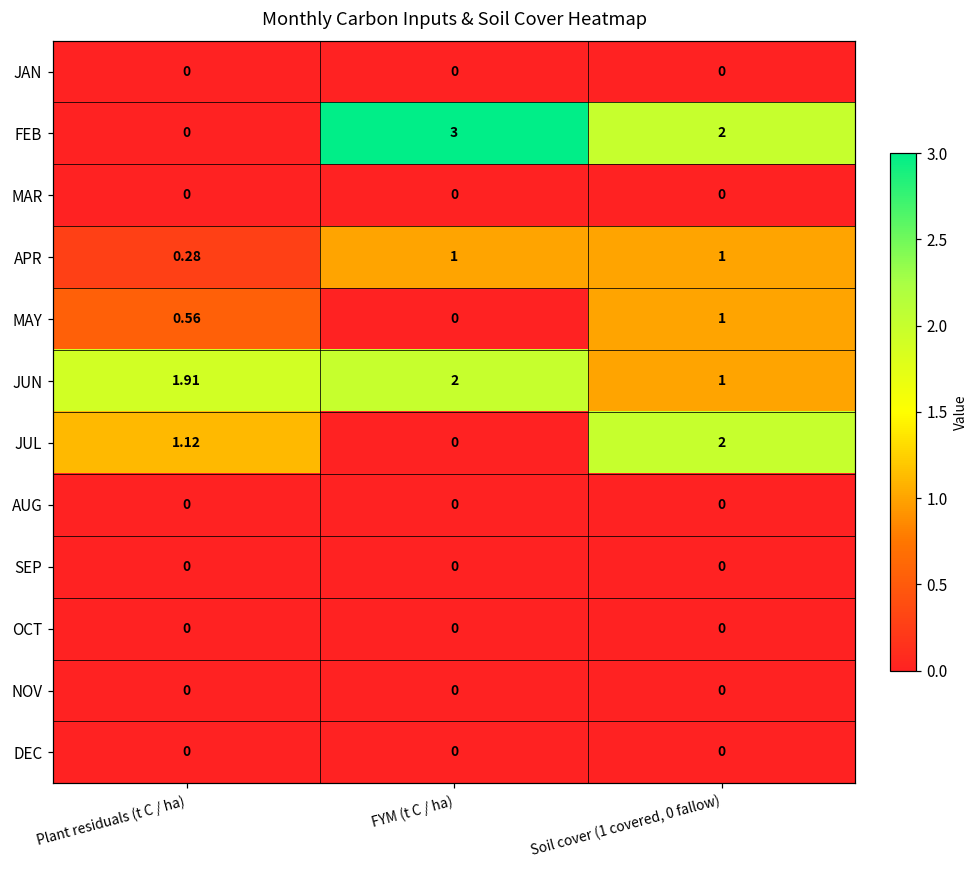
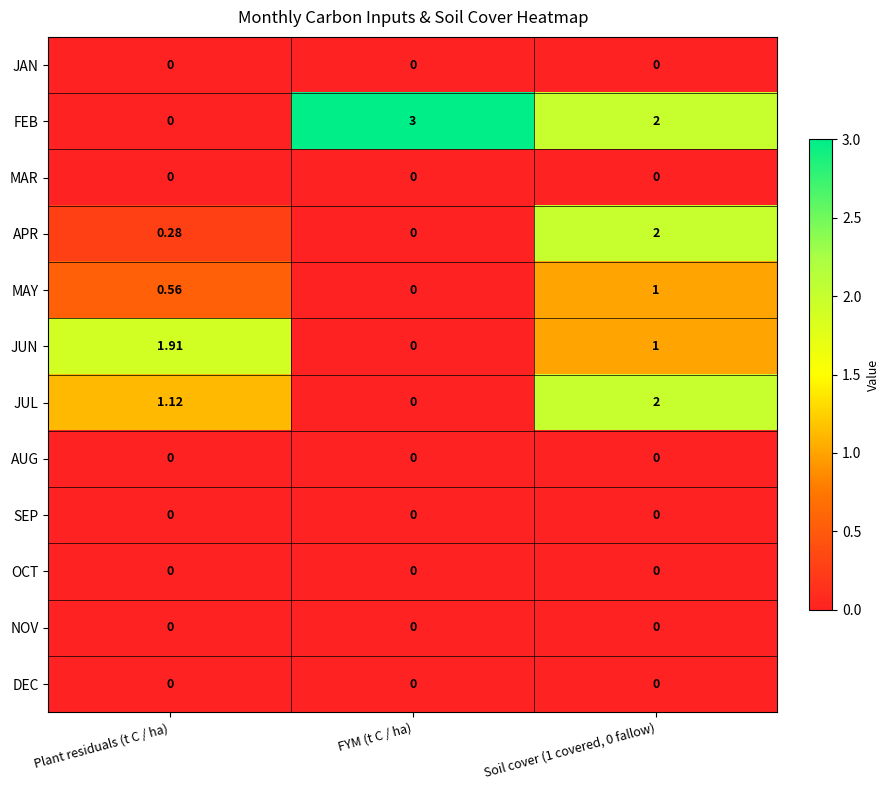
APR, FYM (t C / ha): 1 -> 0
APR, Soil cover (1 covered, 0 fallow): 1 -> 2
JUN, FYM (t C / ha): 2 -> 0
